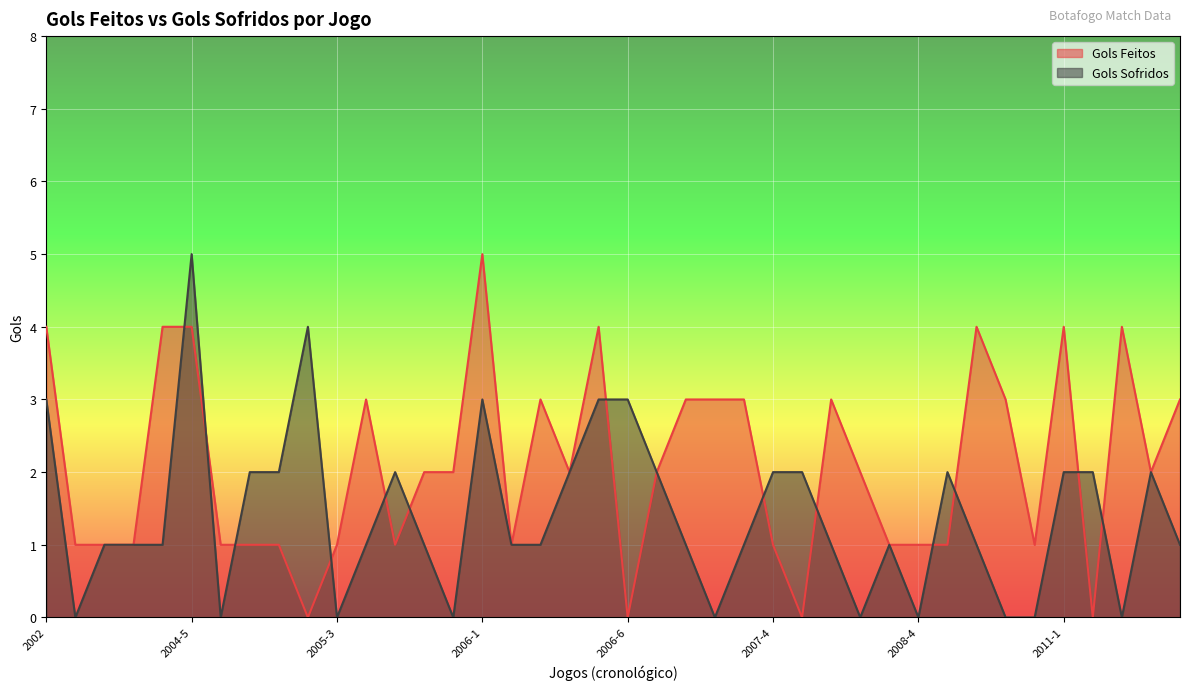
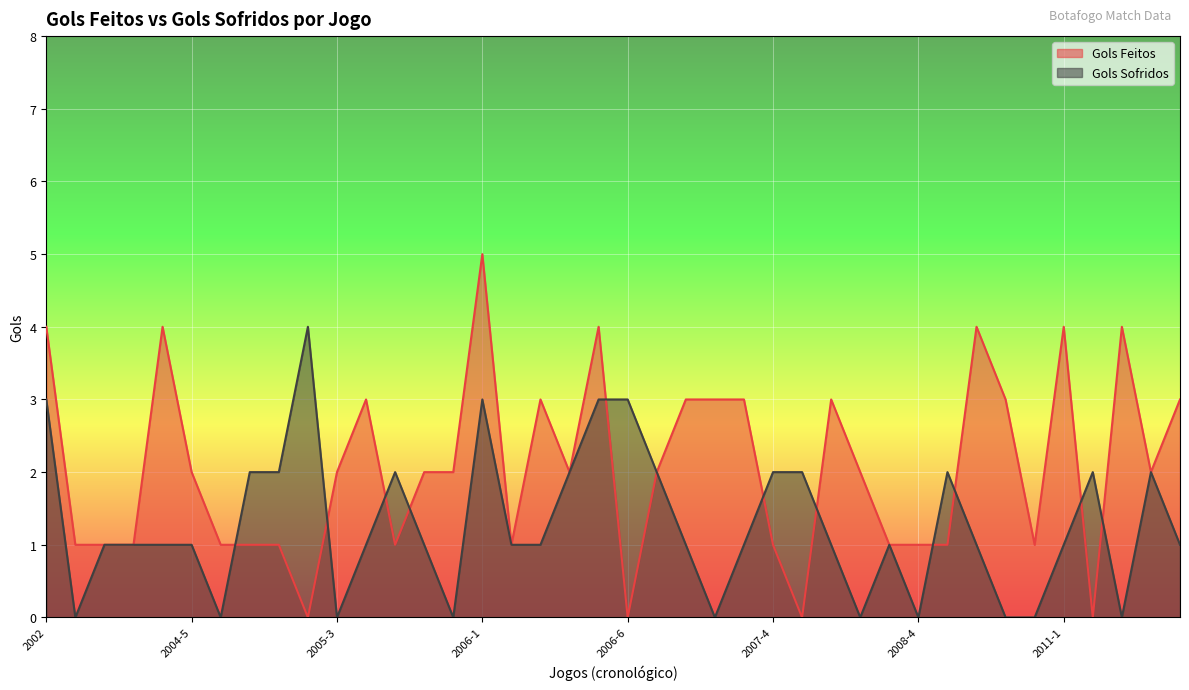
Gols Feitos, 2004-5: 4 -> 2
Gols Sofridos, 2004-5: 5 -> 1
Gols Feitos, 2005-3: 1 -> 2
Gols Sofridos, 2011-1: 2 -> 1
